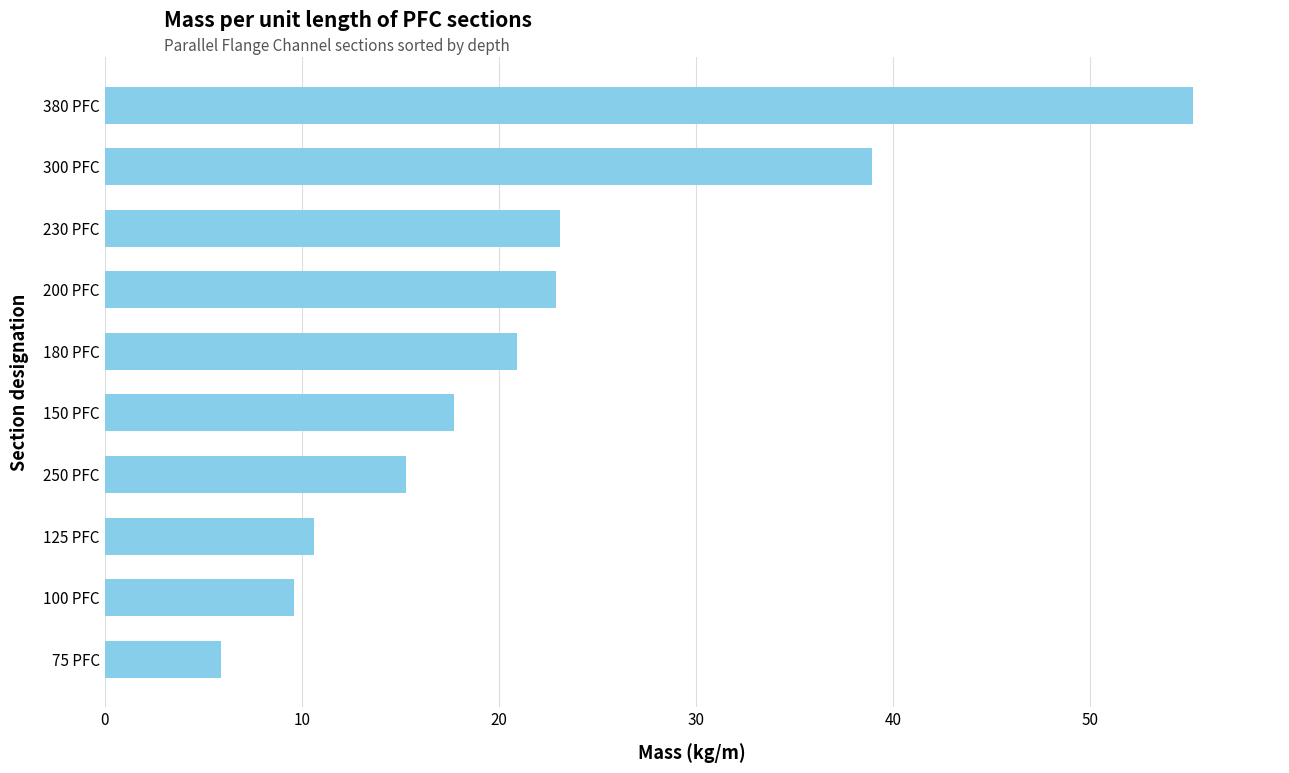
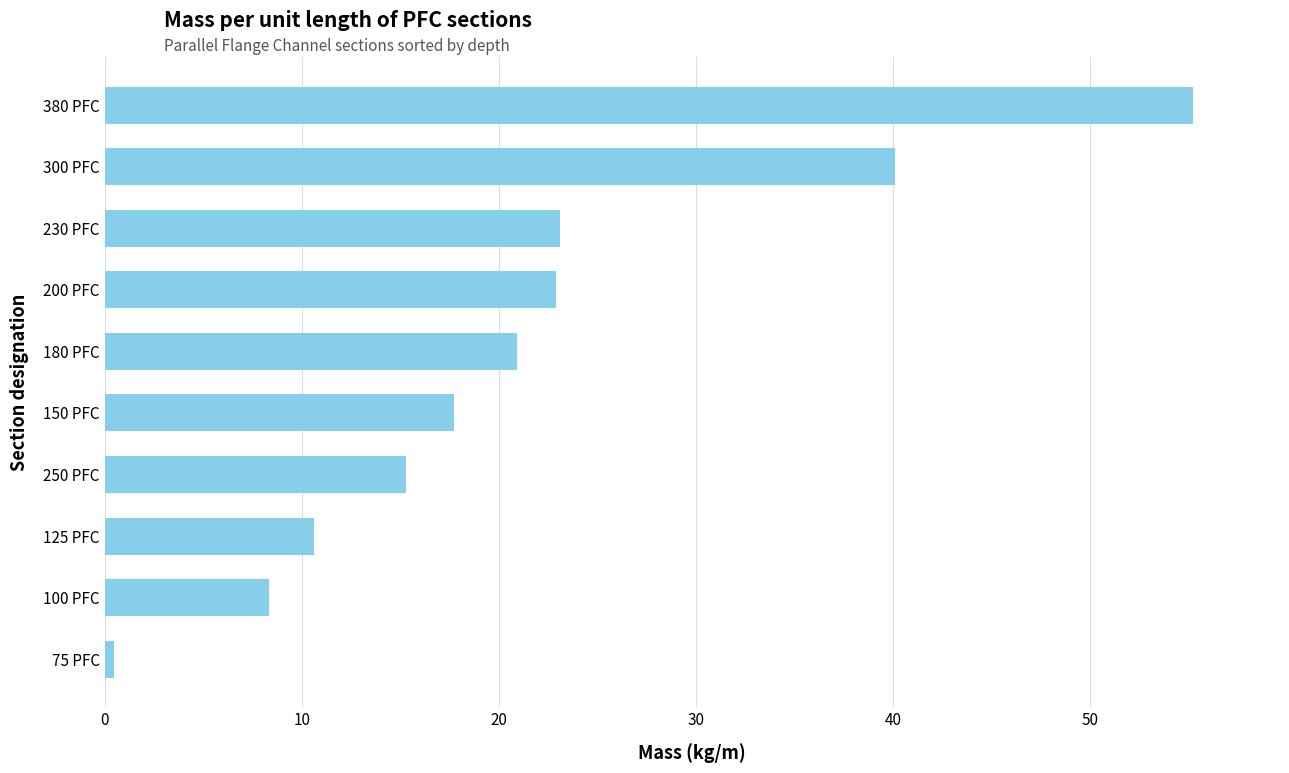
300 PFC: 38.9 -> 40.1
100 PFC: 9.6 -> 8.3
75 PFC: 5.9 -> 0.5
